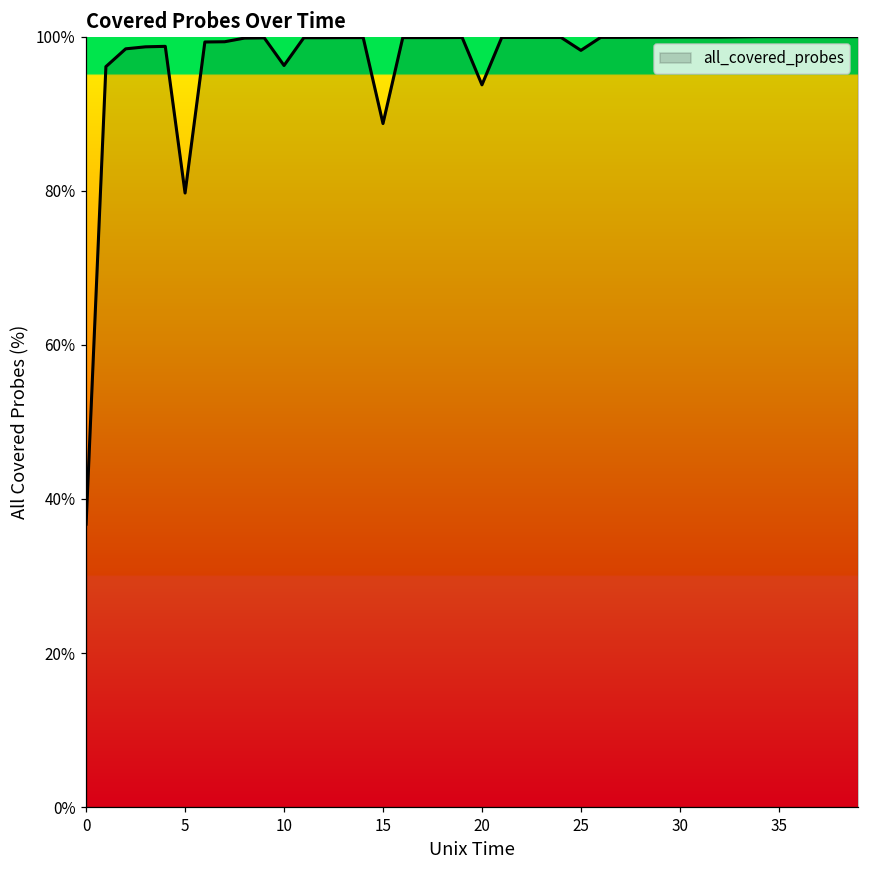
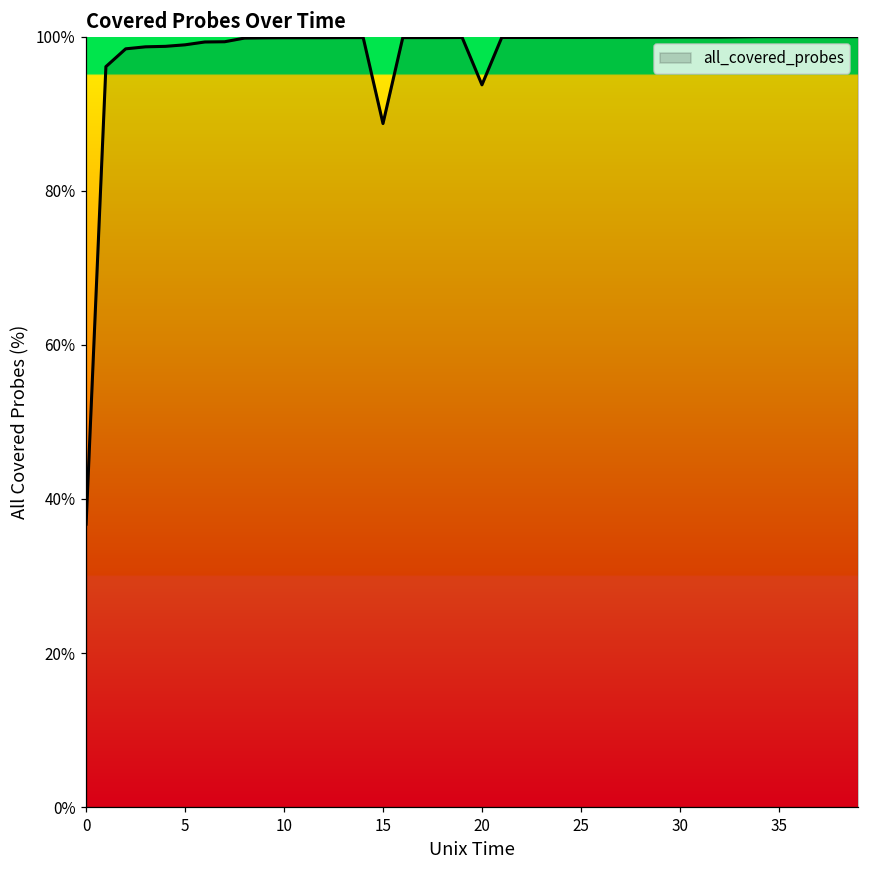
5: 80% -> 99%
10: 96% -> 100%
25: 98% -> 100%
